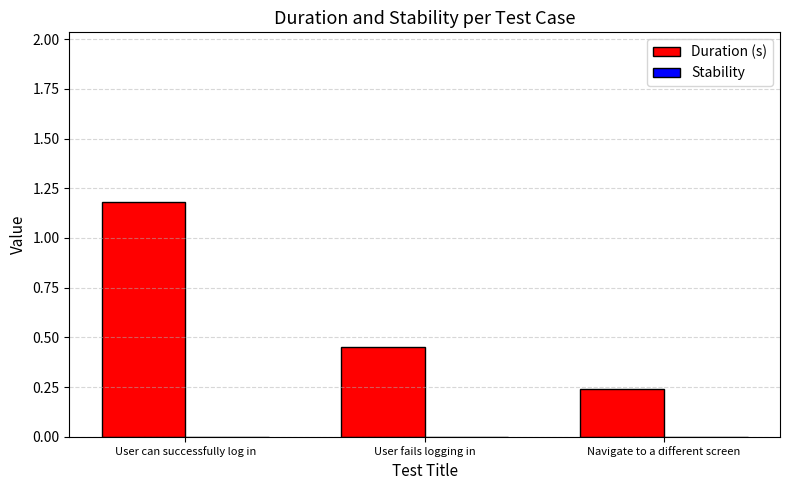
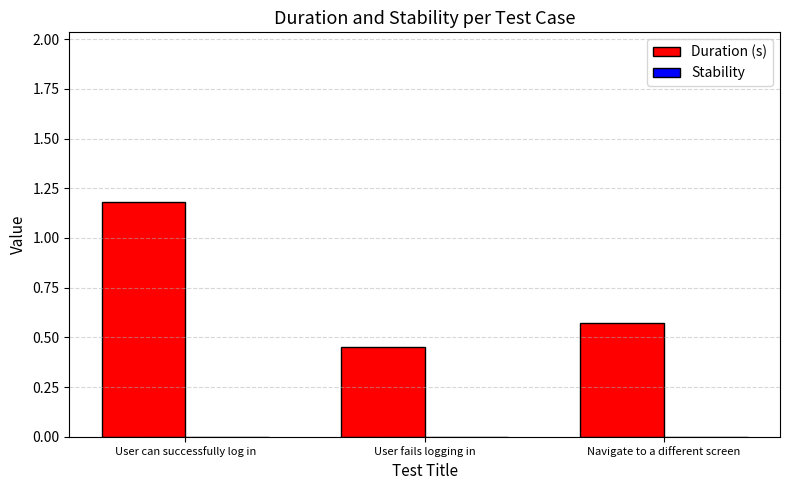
Duration (s), Navigate to a different screen: 0.24 -> 0.57
